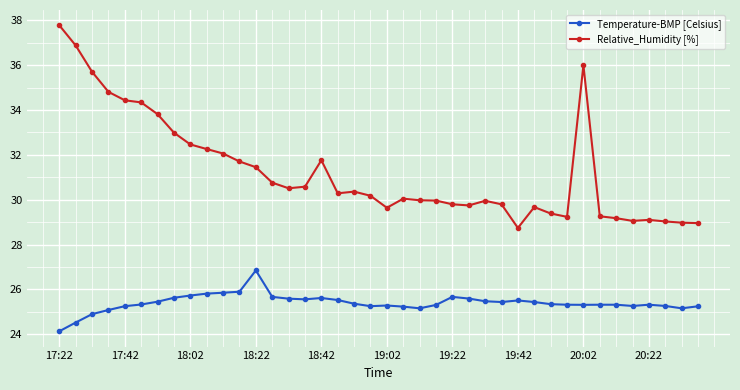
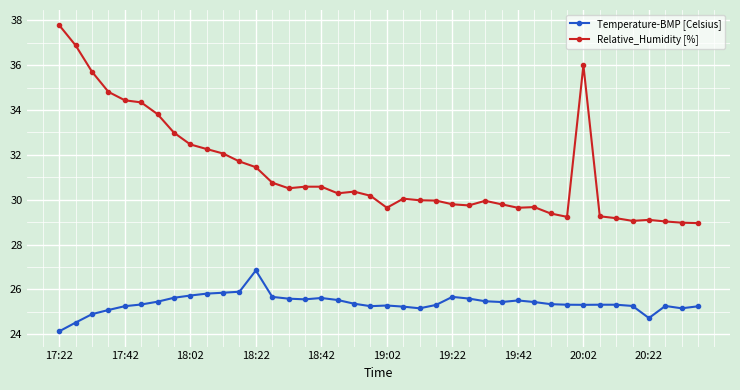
Relative_Humidity [%], 18:42: 31.8 -> 30.6
Relative_Humidity [%], 19:42: 28.7 -> 29.6
Temperature-BMP [Celsius], 20:22: 25.3 -> 24.7
